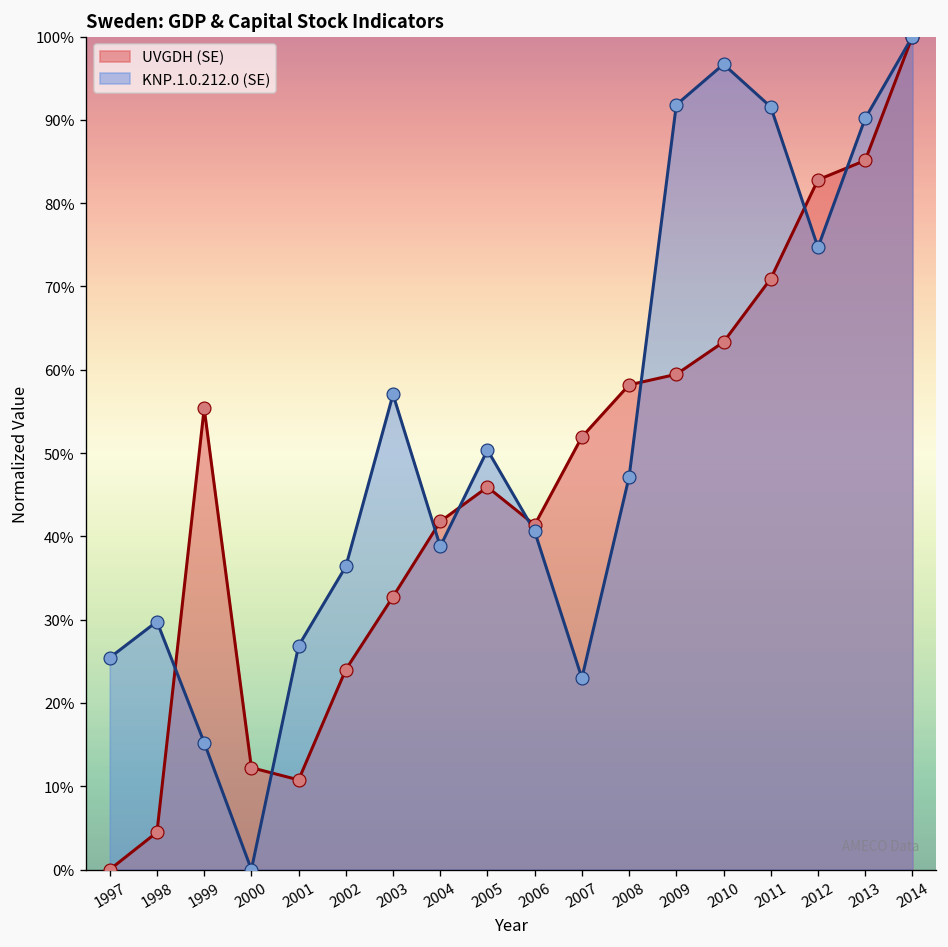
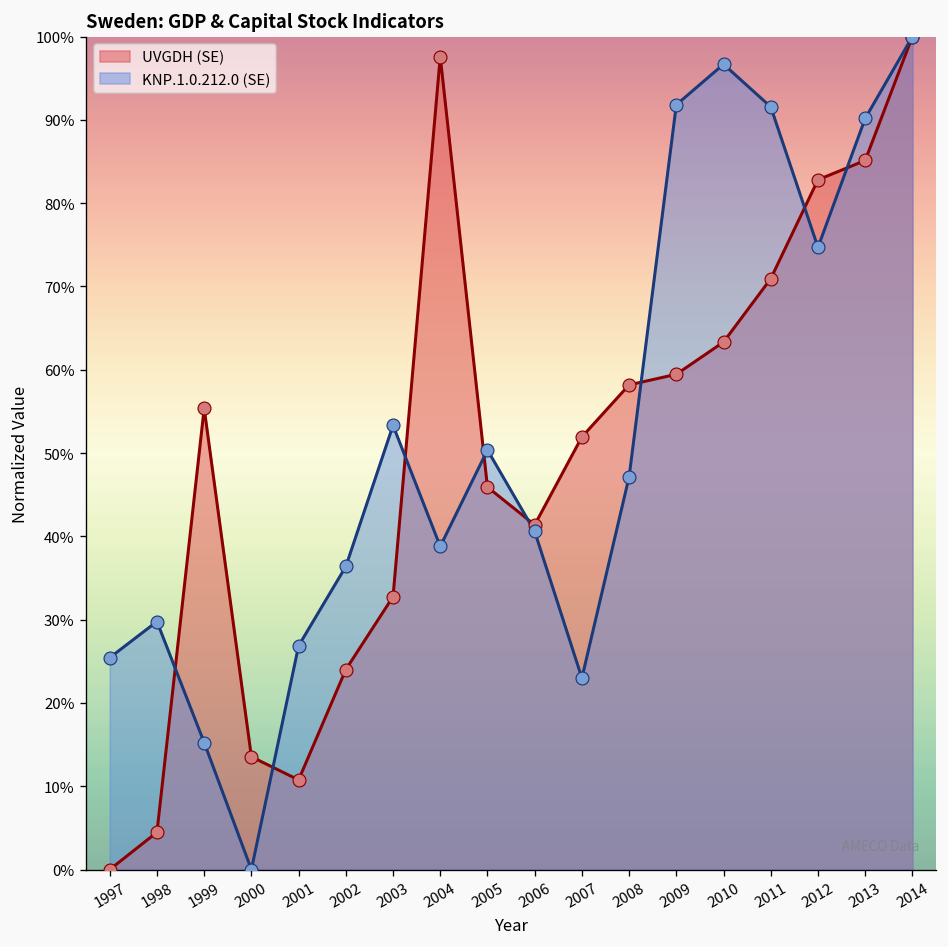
UVGDH (SE), 2000: 12% -> 14%
KNP.1.0.212.0 (SE), 2003: 57% -> 53%
UVGDH (SE), 2004: 42% -> 98%
